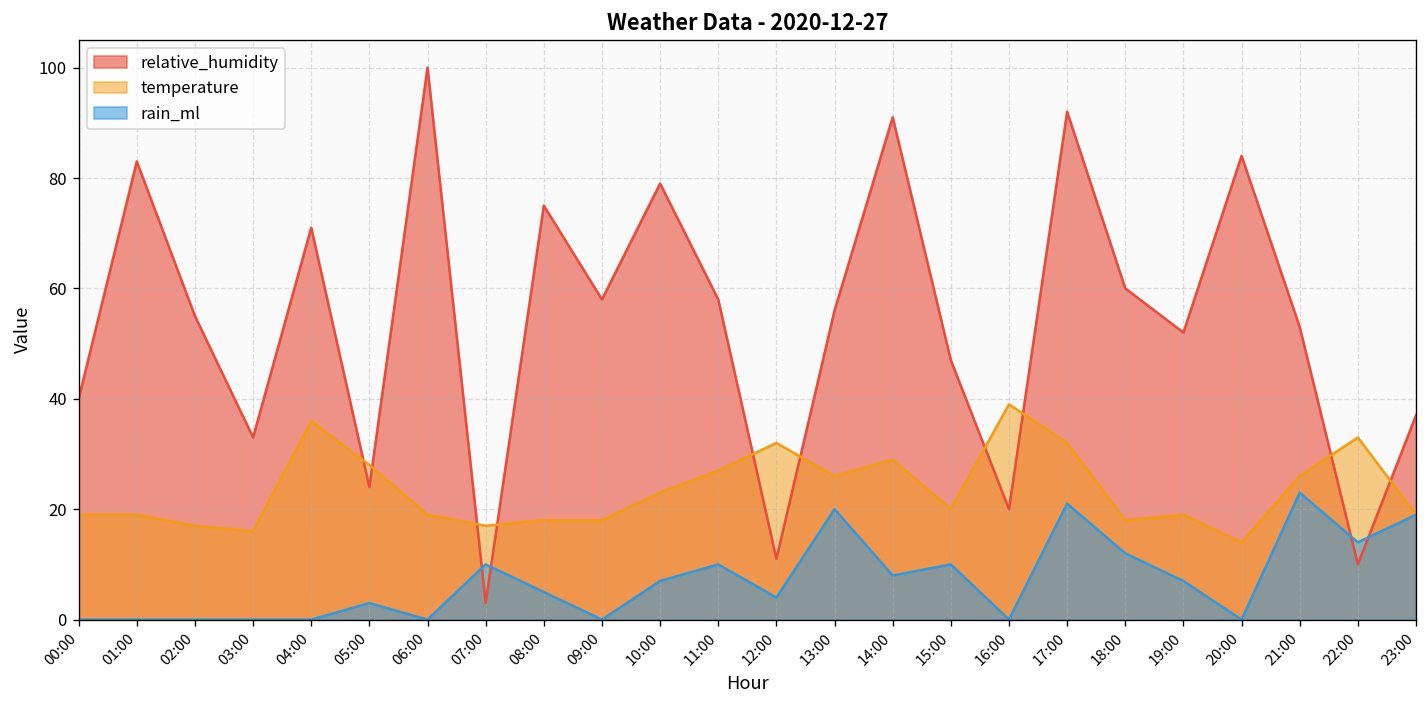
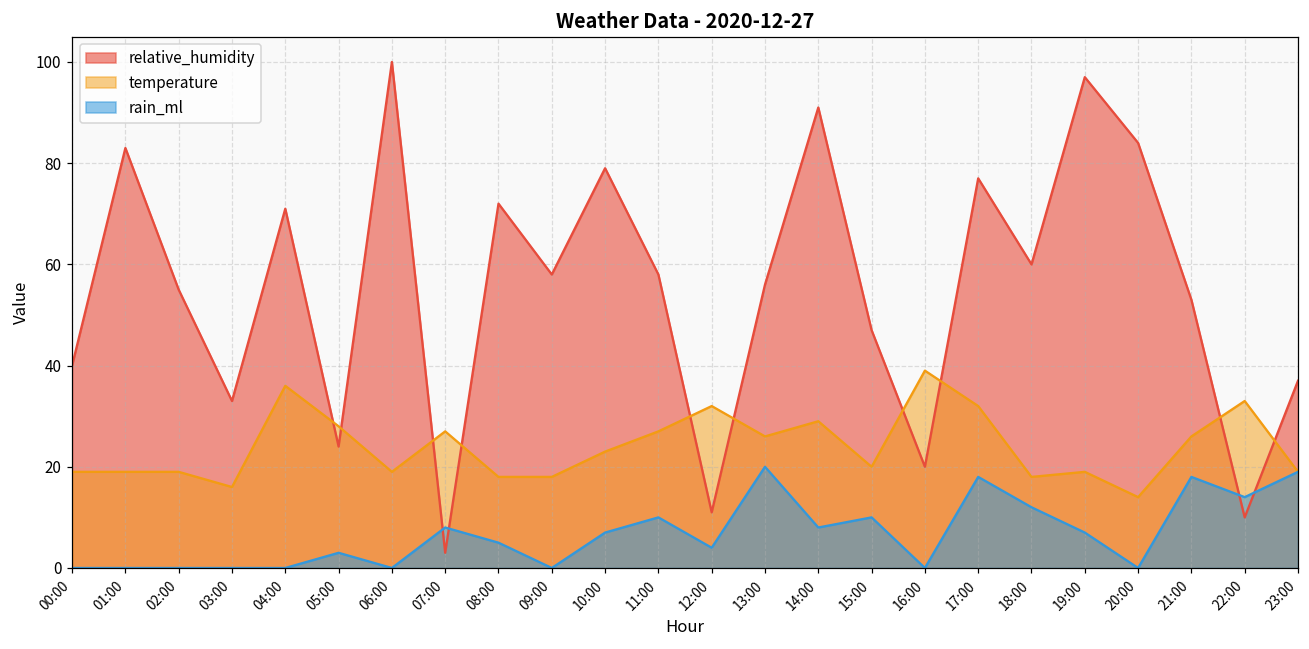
temperature, 02:00: 17 -> 19
temperature, 07:00: 17 -> 27
rain_ml, 07:00: 10 -> 8
relative_humidity, 08:00: 75 -> 72
relative_humidity, 17:00: 92 -> 77
rain_ml, 17:00: 21 -> 18
relative_humidity, 19:00: 52 -> 97
rain_ml, 21:00: 23 -> 18
